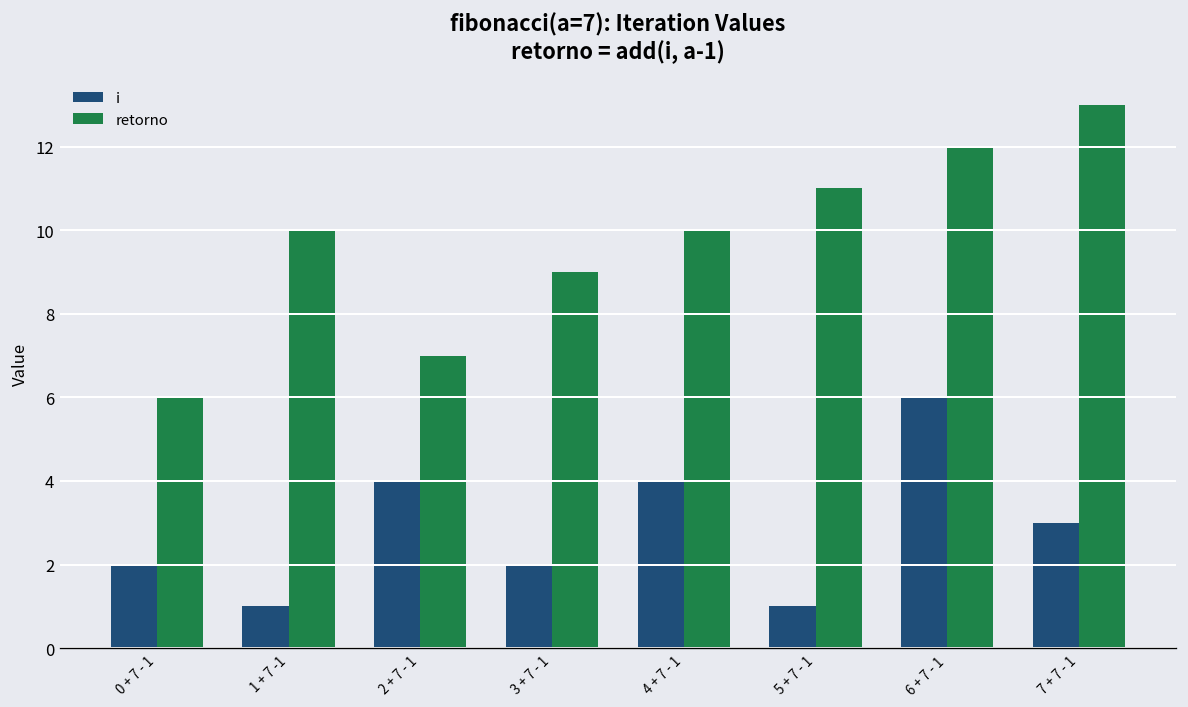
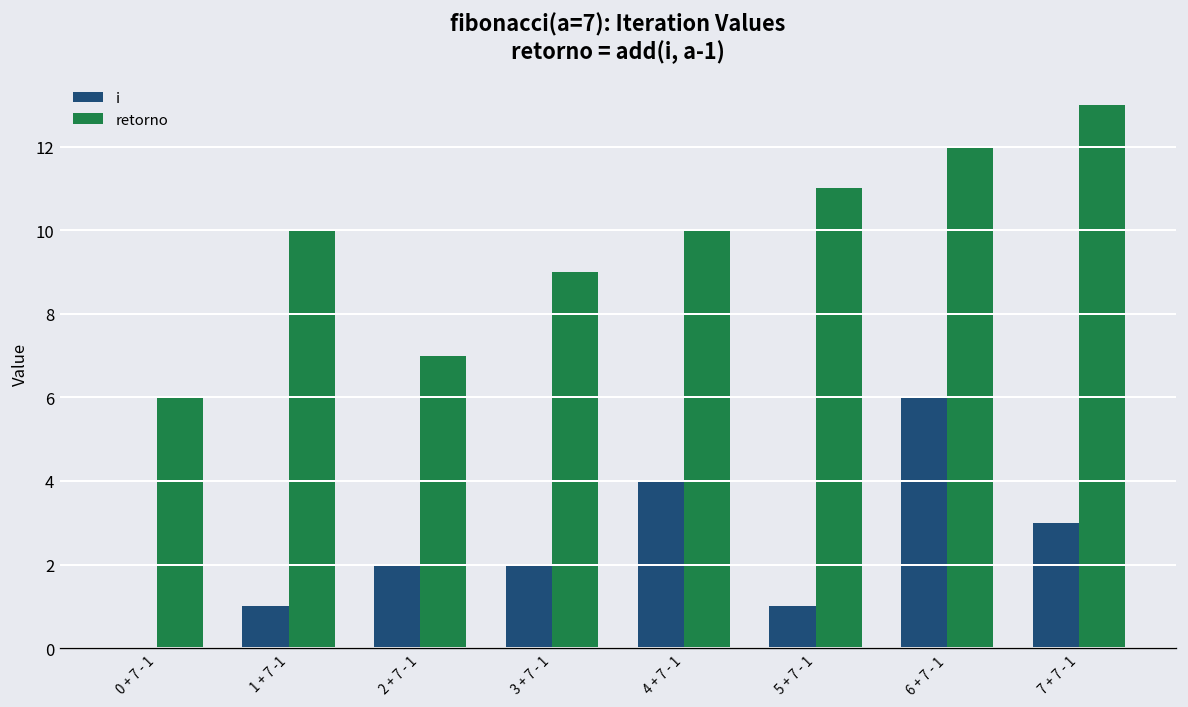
i, 0 + 7 - 1: 2 -> 0
i, 2 + 7 - 1: 4 -> 2
